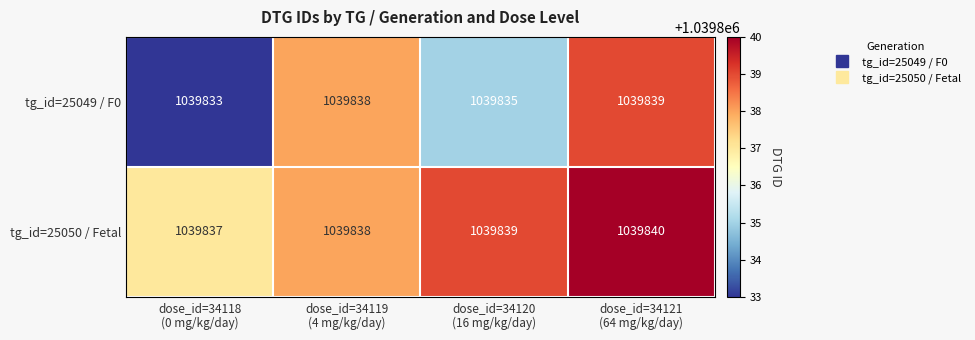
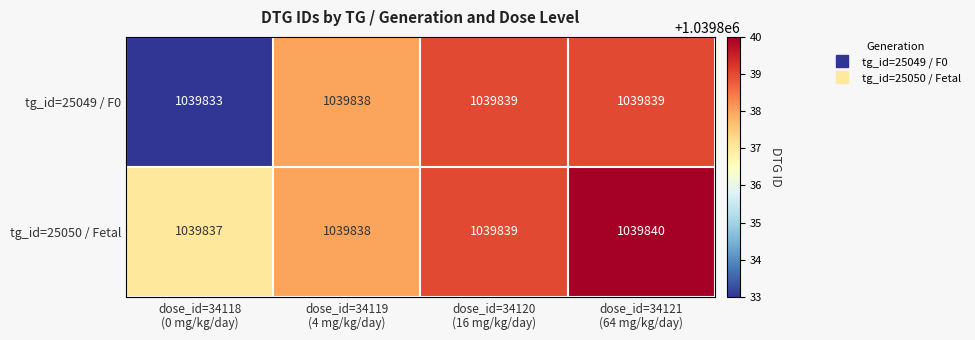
tg_id=25049 / F0, dose_id=34120 (16 mg/kg/day): 1039835 -> 1039839
